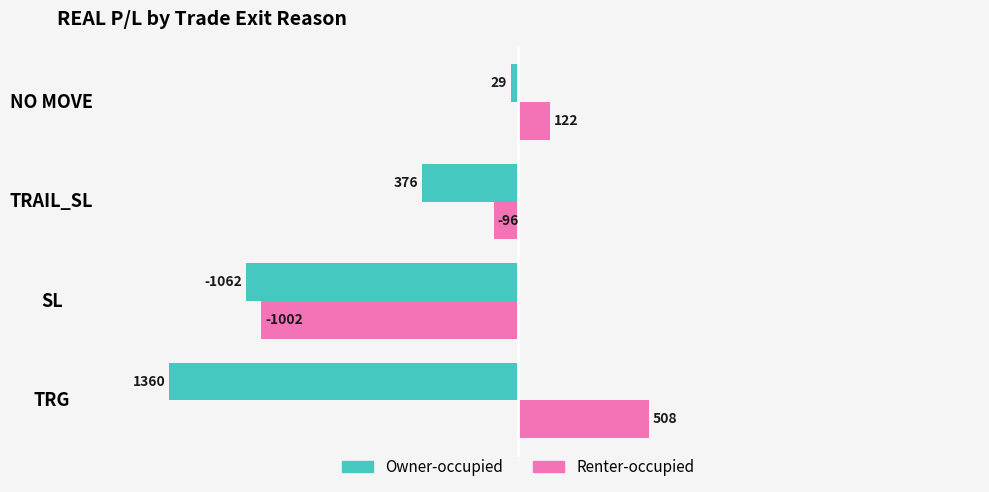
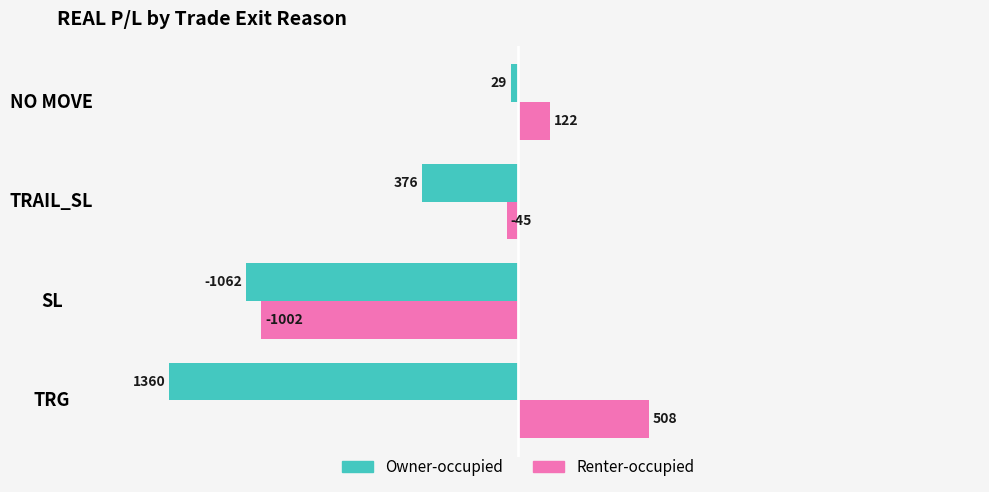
Renter-occupied, TRAIL_SL: -96 -> -45
